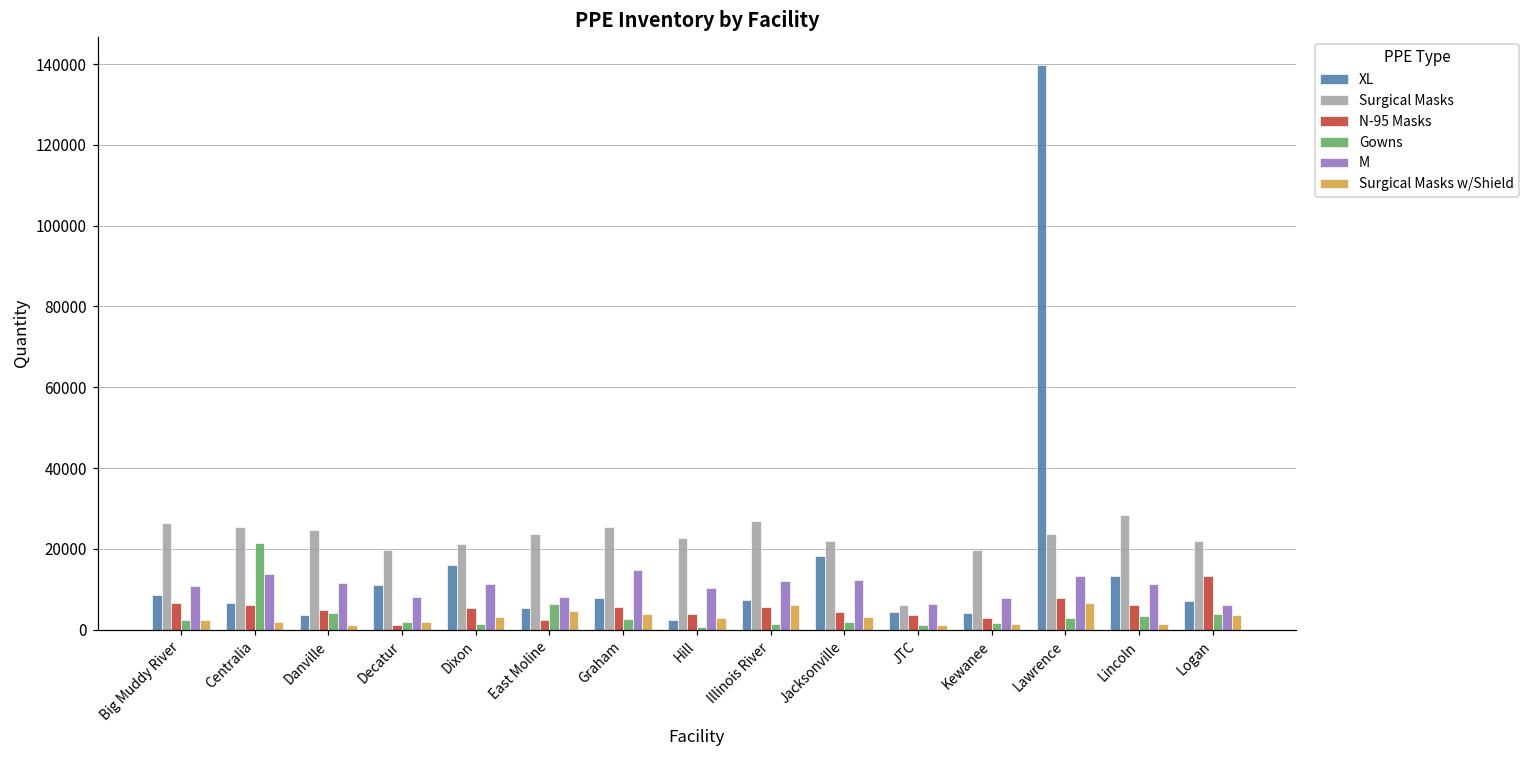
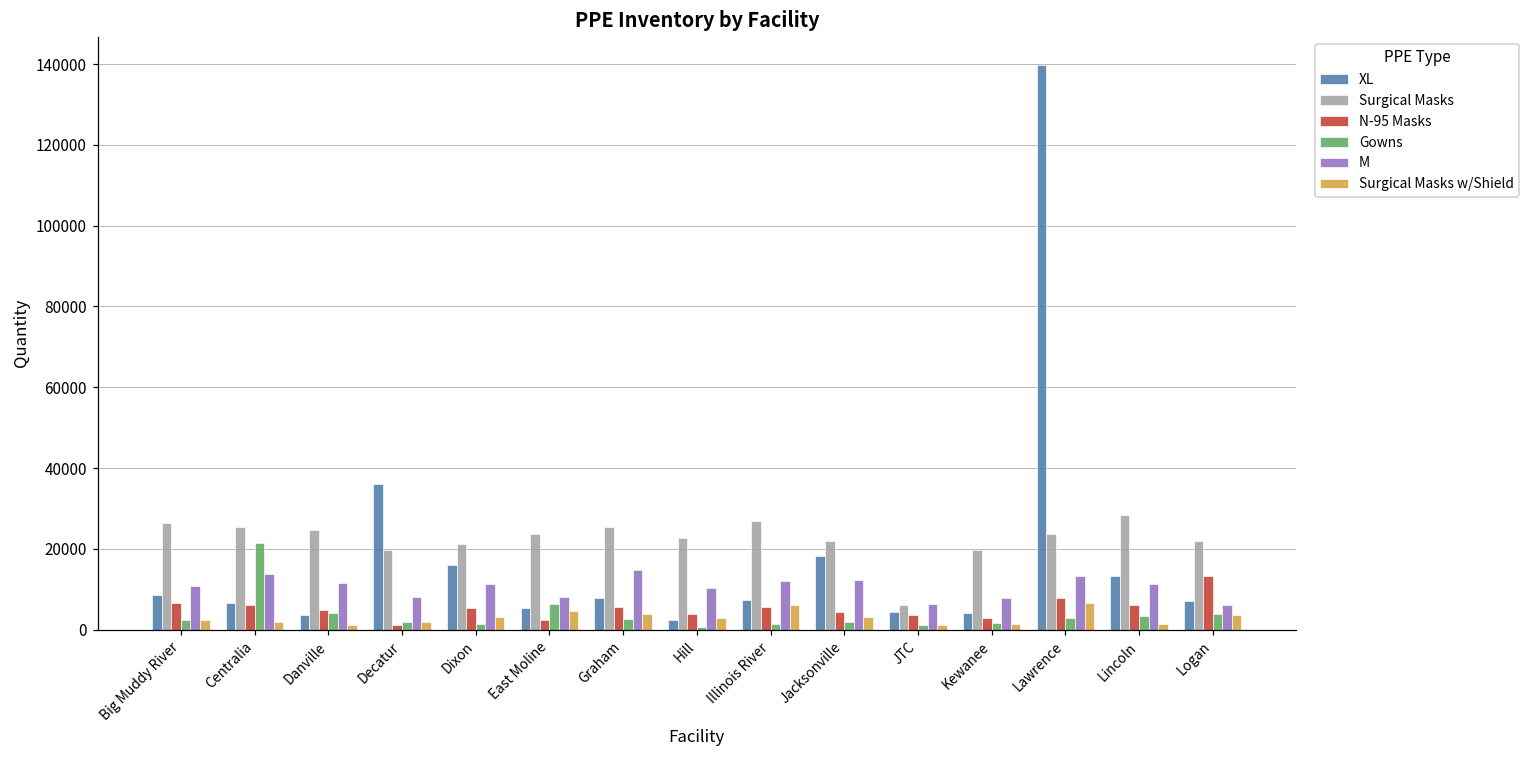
XL, Decatur: 11000 -> 36000
